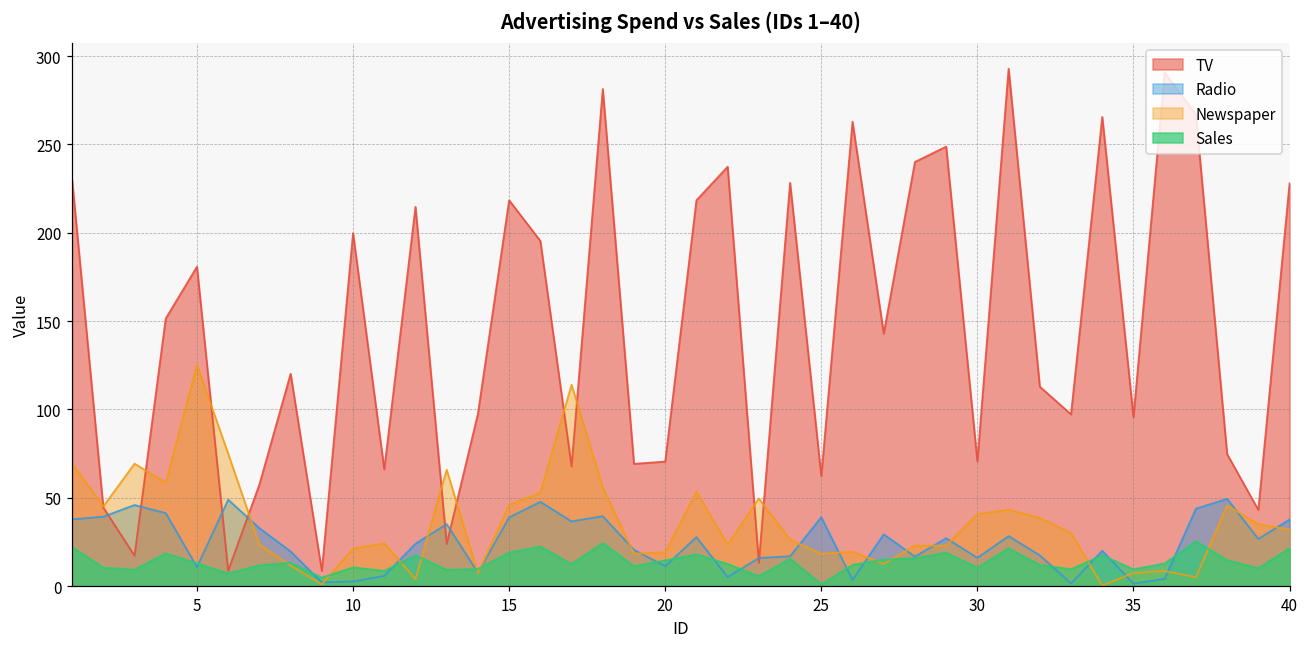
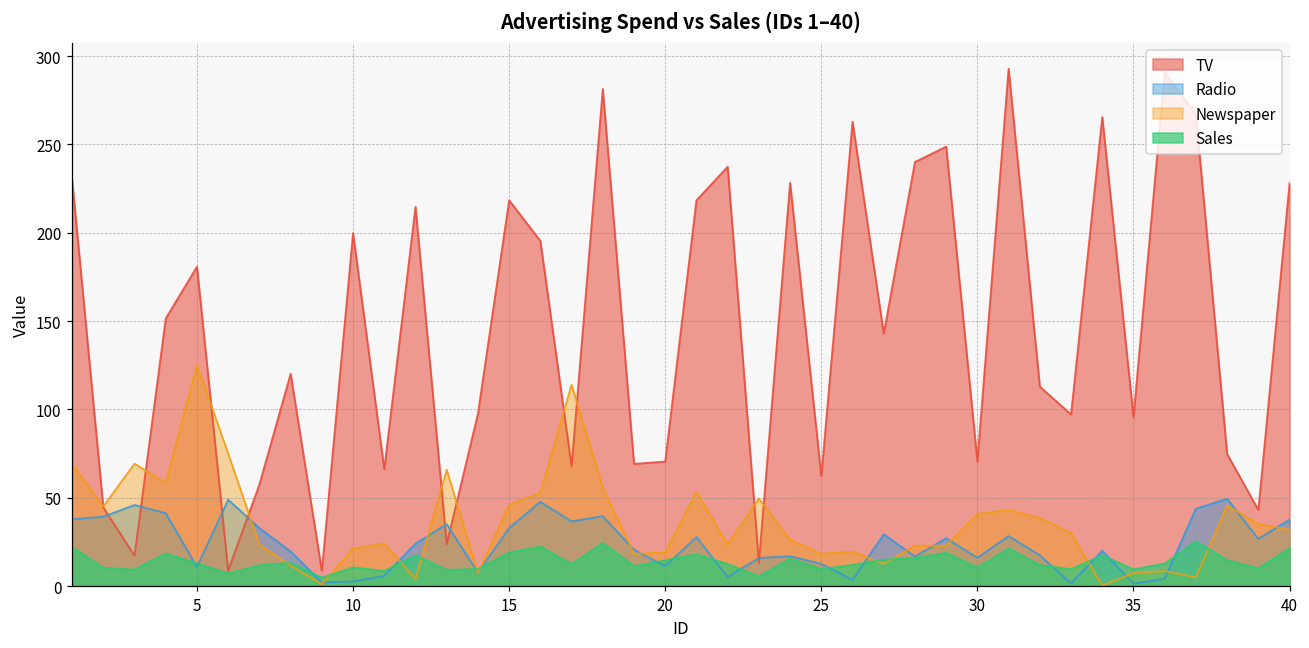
Radio, 15: 39 -> 33
Radio, 25: 39 -> 13
Sales, 25: 1 -> 10
